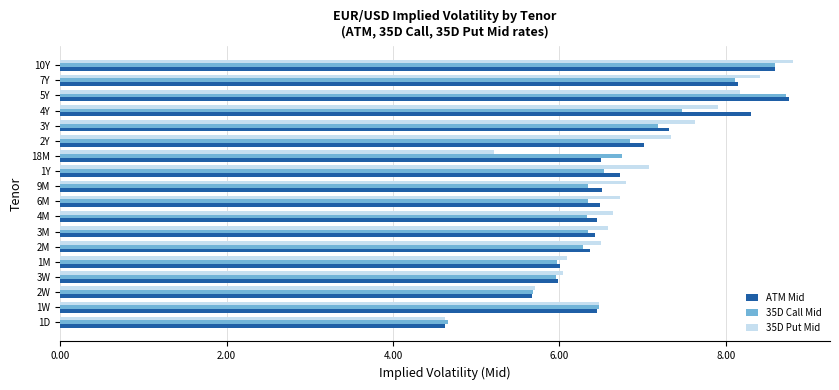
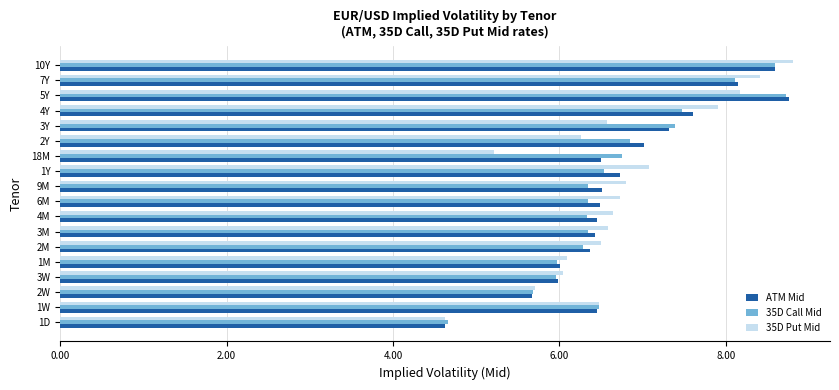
ATM Mid, 4Y: 8.3 -> 7.6
35D Put Mid, 3Y: 7.6 -> 6.6
35D Call Mid, 3Y: 7.2 -> 7.4
35D Put Mid, 2Y: 7.3 -> 6.3
